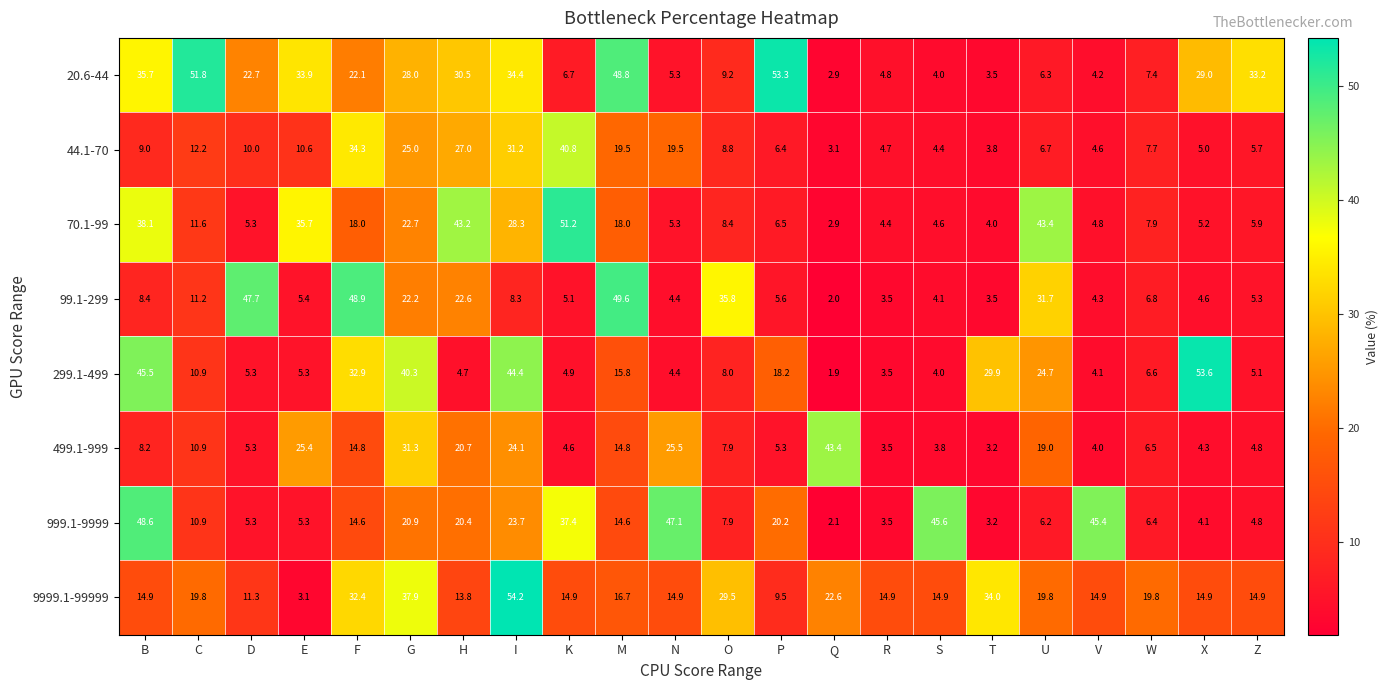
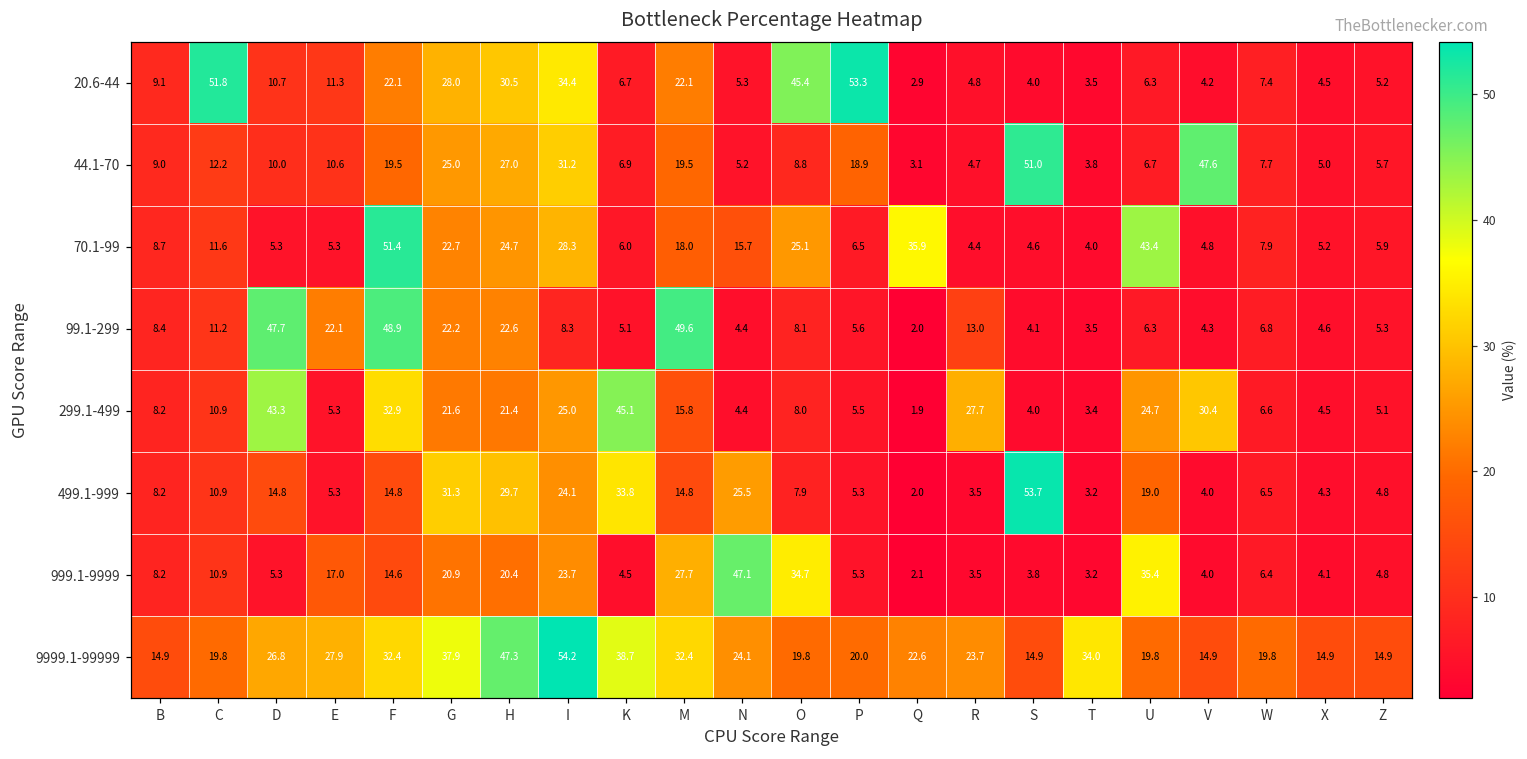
20.6-44, B: 35.7 -> 9.1
20.6-44, D: 22.7 -> 10.7
20.6-44, E: 33.9 -> 11.3
20.6-44, M: 48.8 -> 22.1
20.6-44, O: 9.2 -> 45.4
20.6-44, X: 29.0 -> 4.5
20.6-44, Z: 33.2 -> 5.2
44.1-70, F: 34.3 -> 19.5
44.1-70, K: 40.8 -> 6.9
44.1-70, N: 19.5 -> 5.2
44.1-70, P: 6.4 -> 18.9
44.1-70, S: 4.4 -> 51.0
44.1-70, V: 4.6 -> 47.6
70.1-99, B: 38.1 -> 8.7
70.1-99, E: 35.7 -> 5.3
70.1-99, F: 18.0 -> 51.4
70.1-99, H: 43.2 -> 24.7
70.1-99, K: 51.2 -> 6.0
70.1-99, N: 5.3 -> 15.7
70.1-99, O: 8.4 -> 25.1
70.1-99, Q: 2.9 -> 35.9
99.1-299, E: 5.4 -> 22.1
99.1-299, O: 35.8 -> 8.1
99.1-299, R: 3.5 -> 13.0
99.1-299, U: 31.7 -> 6.3
299.1-499, B: 45.5 -> 8.2
299.1-499, D: 5.3 -> 43.3
299.1-499, G: 40.3 -> 21.6
299.1-499, H: 4.7 -> 21.4
299.1-499, I: 44.4 -> 25.0
299.1-499, K: 4.9 -> 45.1
299.1-499, P: 18.2 -> 5.5
299.1-499, R: 3.5 -> 27.7
299.1-499, T: 29.9 -> 3.4
299.1-499, V: 4.1 -> 30.4
299.1-499, X: 53.6 -> 4.5
499.1-999, D: 5.3 -> 14.8
499.1-999, E: 25.4 -> 5.3
499.1-999, H: 20.7 -> 29.7
499.1-999, K: 4.6 -> 33.8
499.1-999, Q: 43.4 -> 2.0
499.1-999, S: 3.8 -> 53.7
999.1-9999, B: 48.6 -> 8.2
999.1-9999, E: 5.3 -> 17.0
999.1-9999, K: 37.4 -> 4.5
999.1-9999, M: 14.6 -> 27.7
999.1-9999, O: 7.9 -> 34.7
999.1-9999, P: 20.2 -> 5.3
999.1-9999, S: 45.6 -> 3.8
999.1-9999, U: 6.2 -> 35.4
999.1-9999, V: 45.4 -> 4.0
9999.1-99999, D: 11.3 -> 26.8
9999.1-99999, E: 3.1 -> 27.9
9999.1-99999, H: 13.8 -> 47.3
9999.1-99999, K: 14.9 -> 38.7
9999.1-99999, M: 16.7 -> 32.4
9999.1-99999, N: 14.9 -> 24.1
9999.1-99999, O: 29.5 -> 19.8
9999.1-99999, P: 9.5 -> 20.0
9999.1-99999, R: 14.9 -> 23.7
